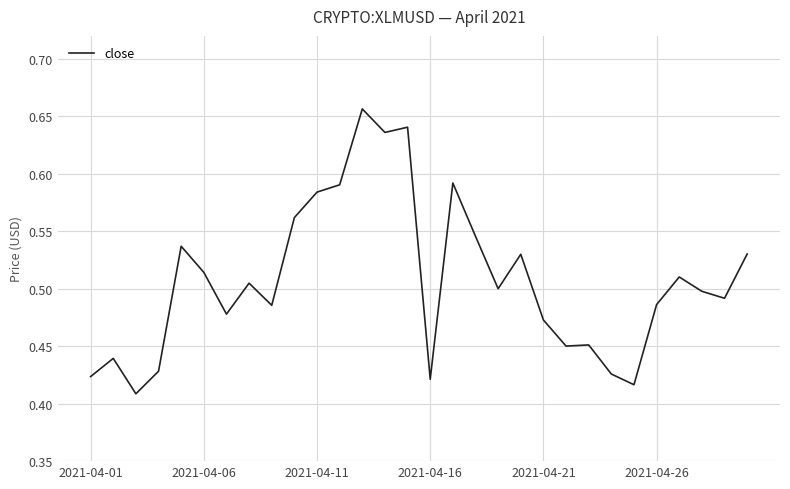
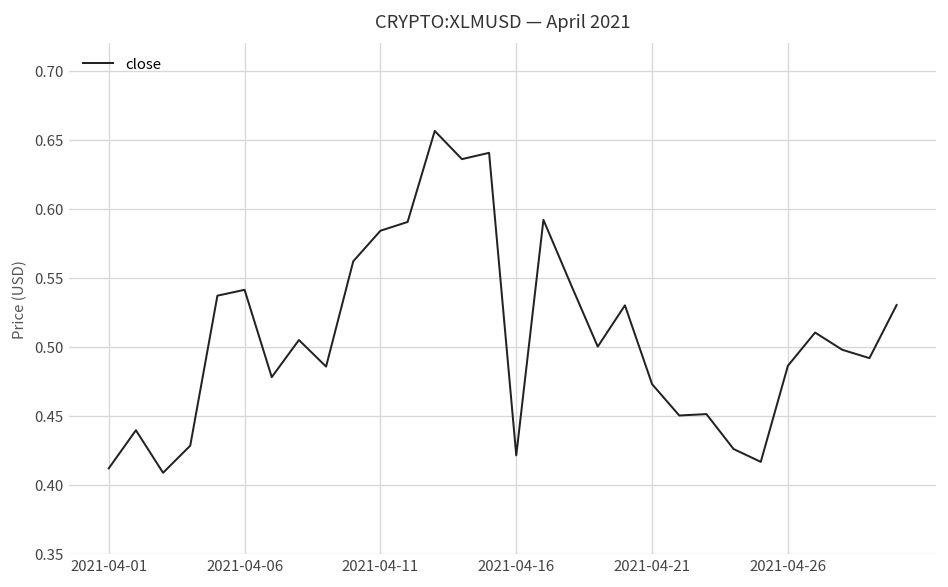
2021-04-01: 0.424 -> 0.412
2021-04-06: 0.514 -> 0.541
